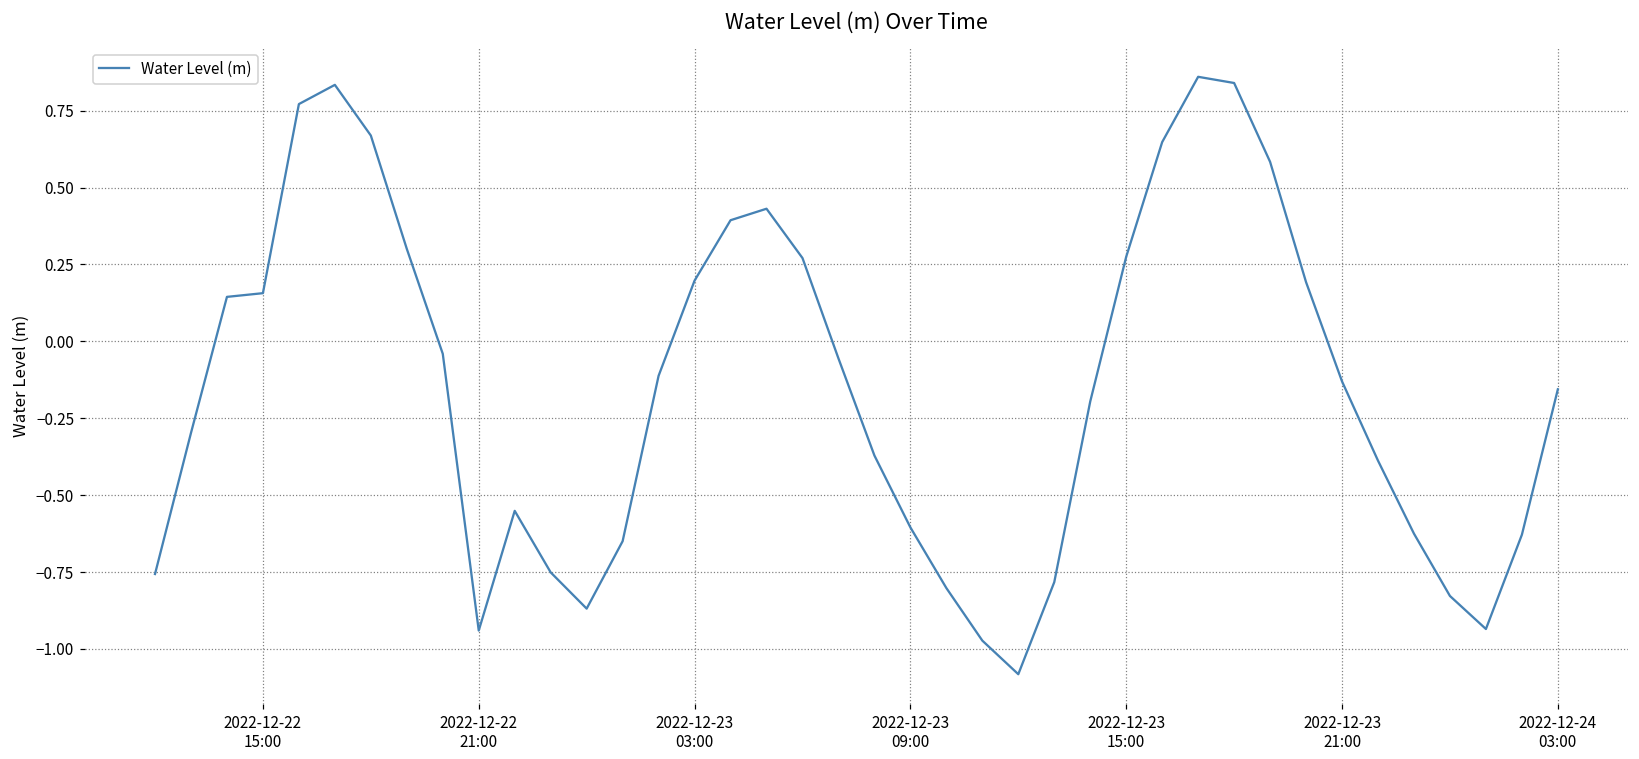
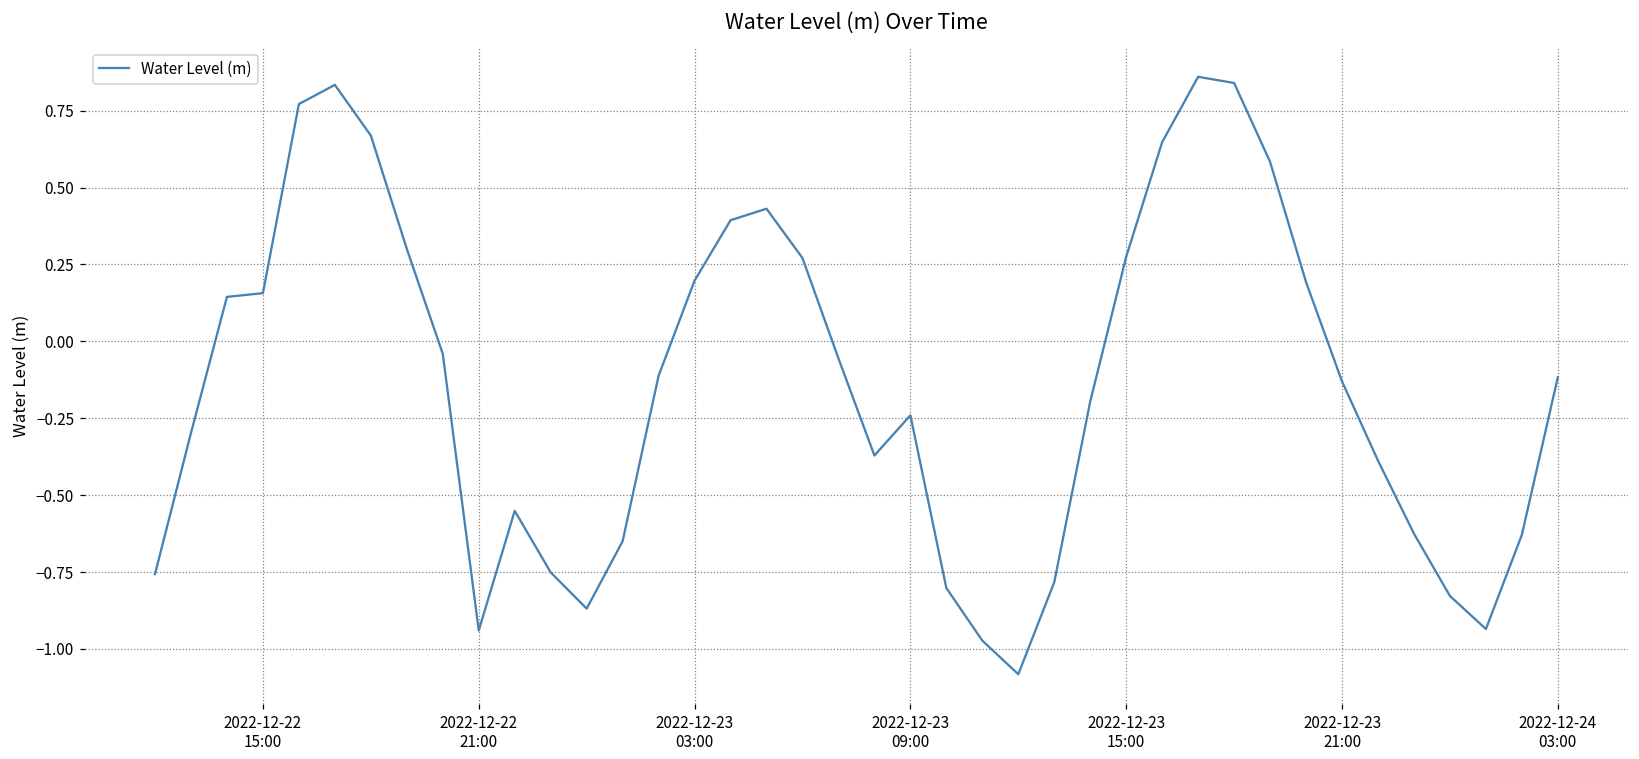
2022-12-23 09:00: -0.60 -> -0.24
2022-12-24 03:00: -0.16 -> -0.12
